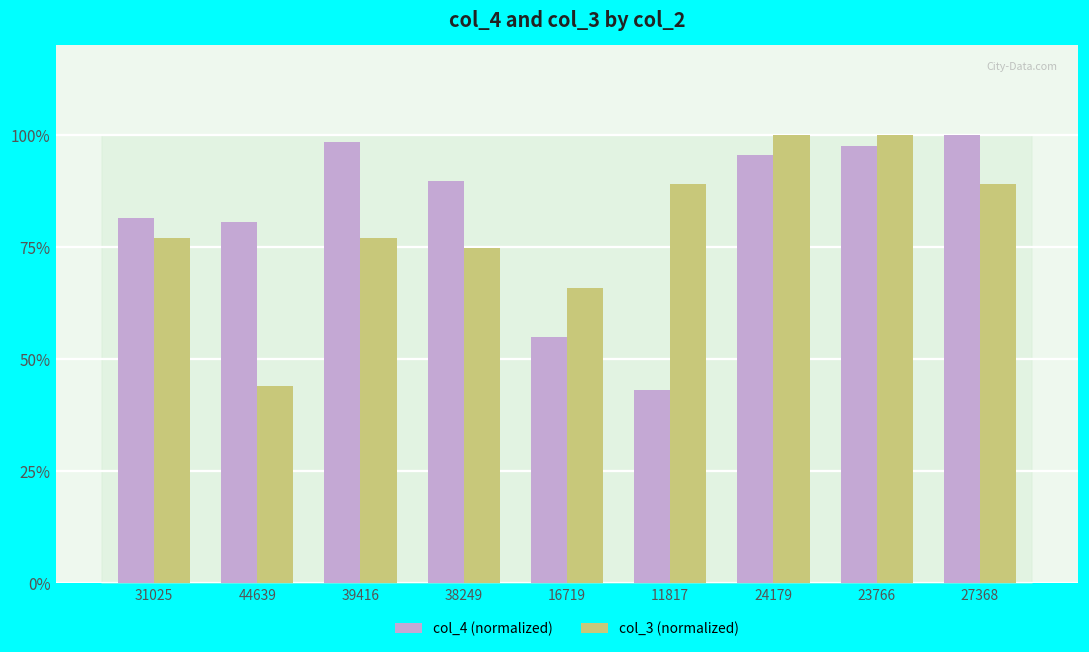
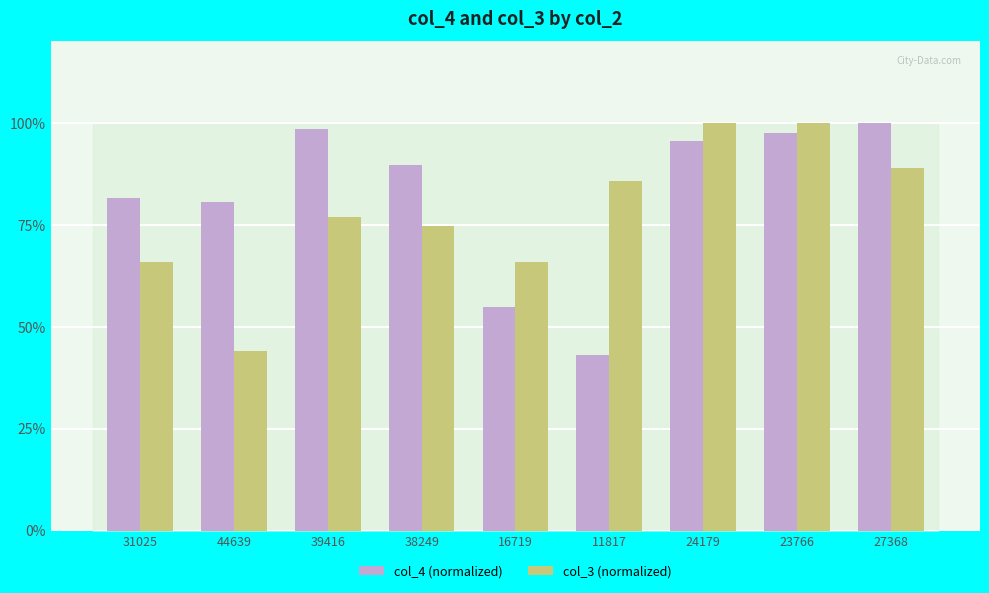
col_3 (normalized), 31025: 77% -> 66%
col_3 (normalized), 11817: 89% -> 86%
